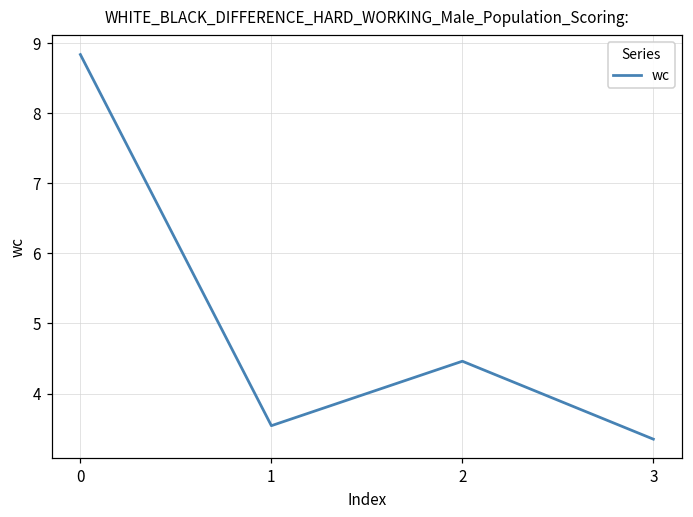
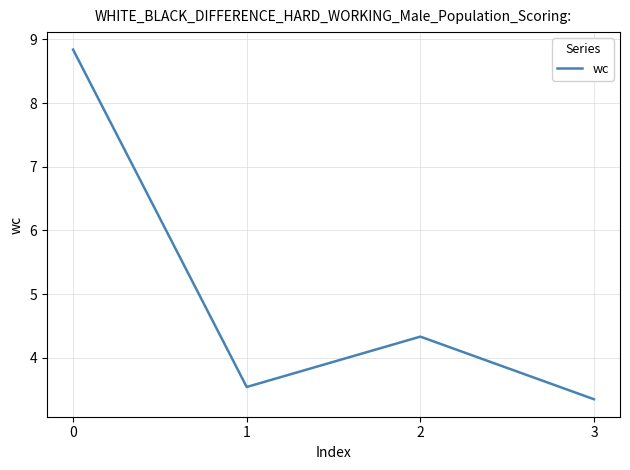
2: 4.5 -> 4.3
